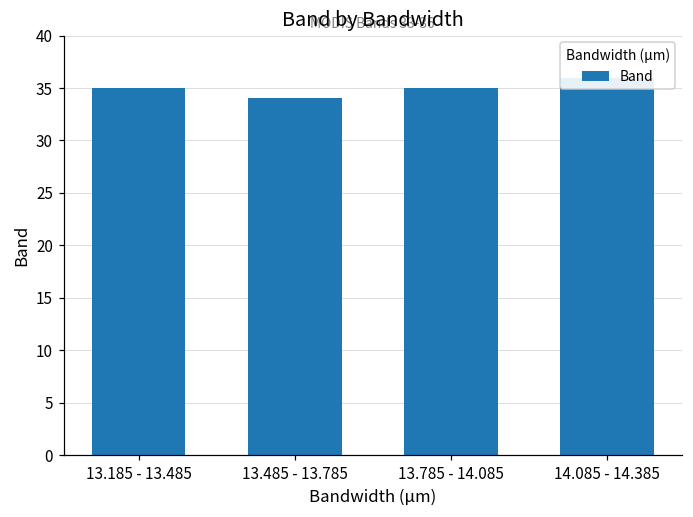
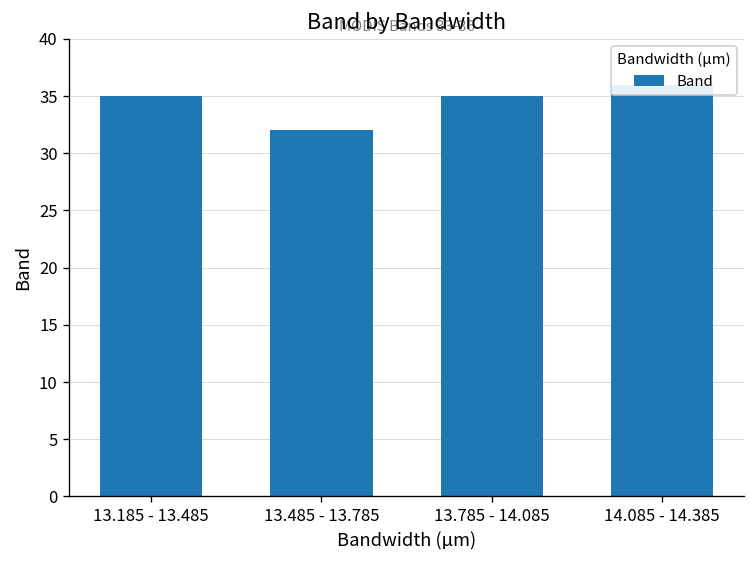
13.485 - 13.785: 34 -> 32
